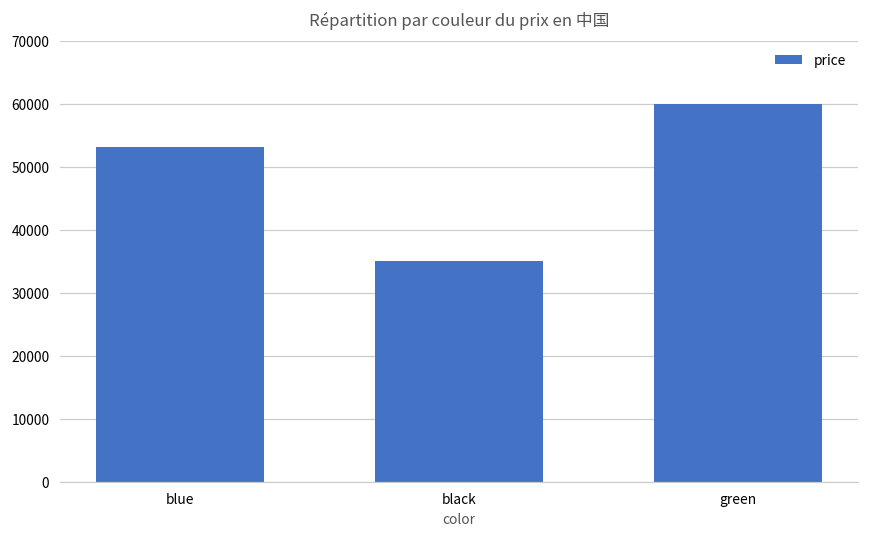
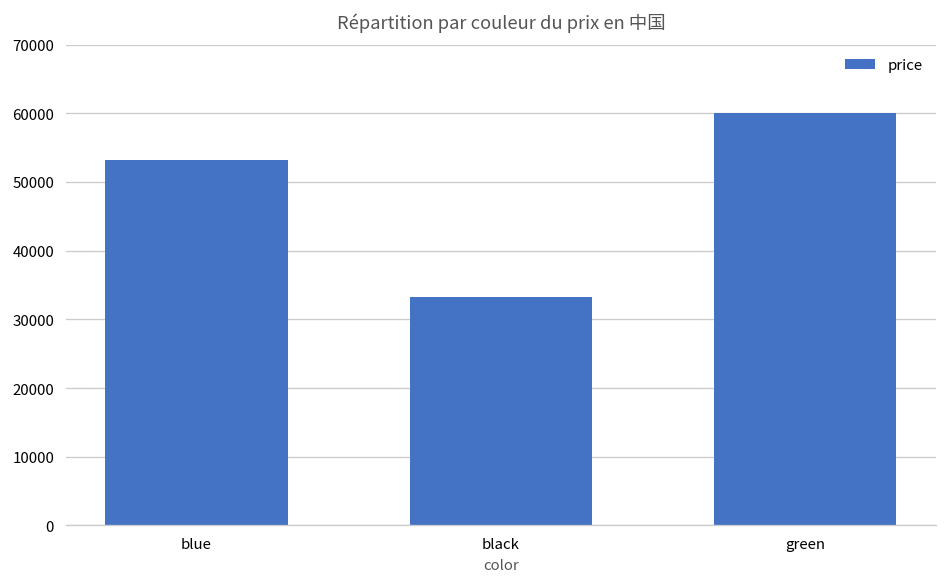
black: 35000 -> 33000
